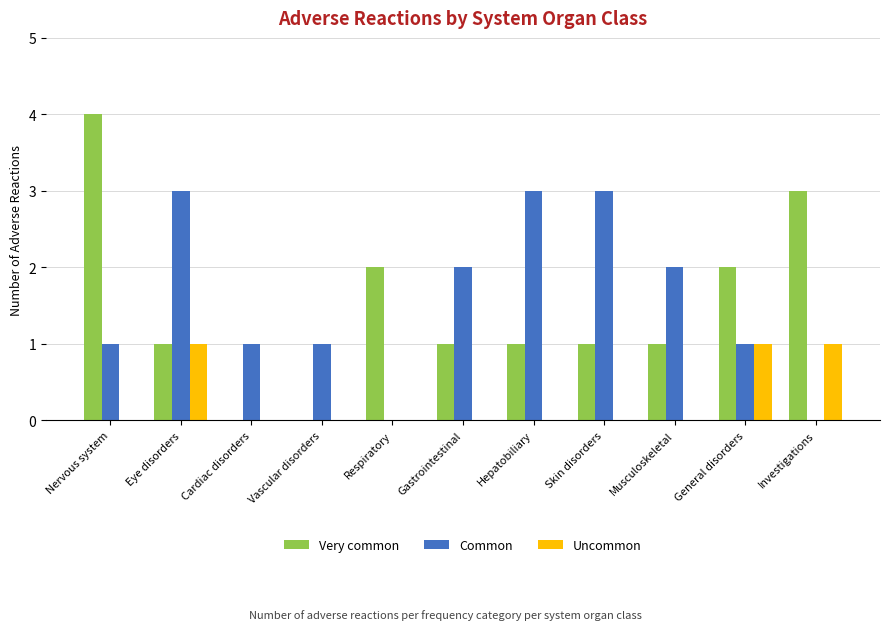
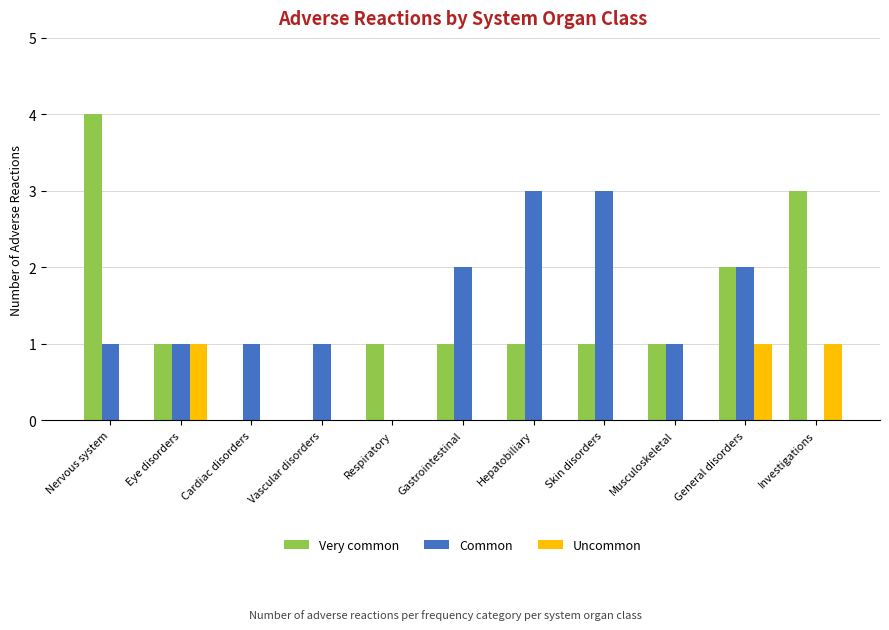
Common, Eye disorders: 3 -> 1
Very common, Respiratory: 2 -> 1
Common, Musculoskeletal: 2 -> 1
Common, General disorders: 1 -> 2
